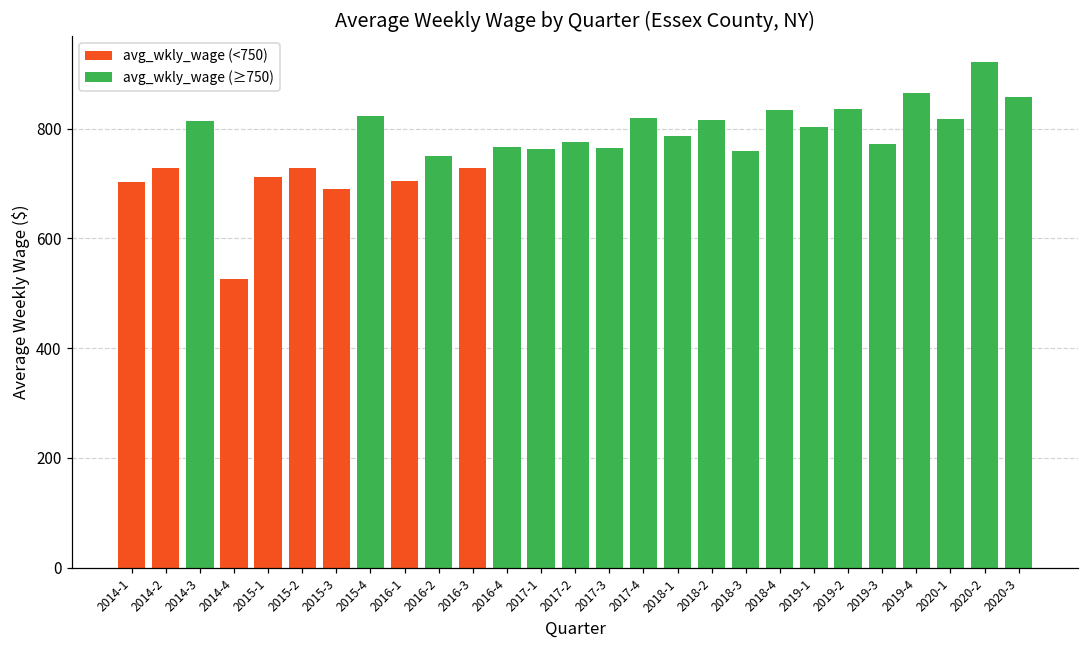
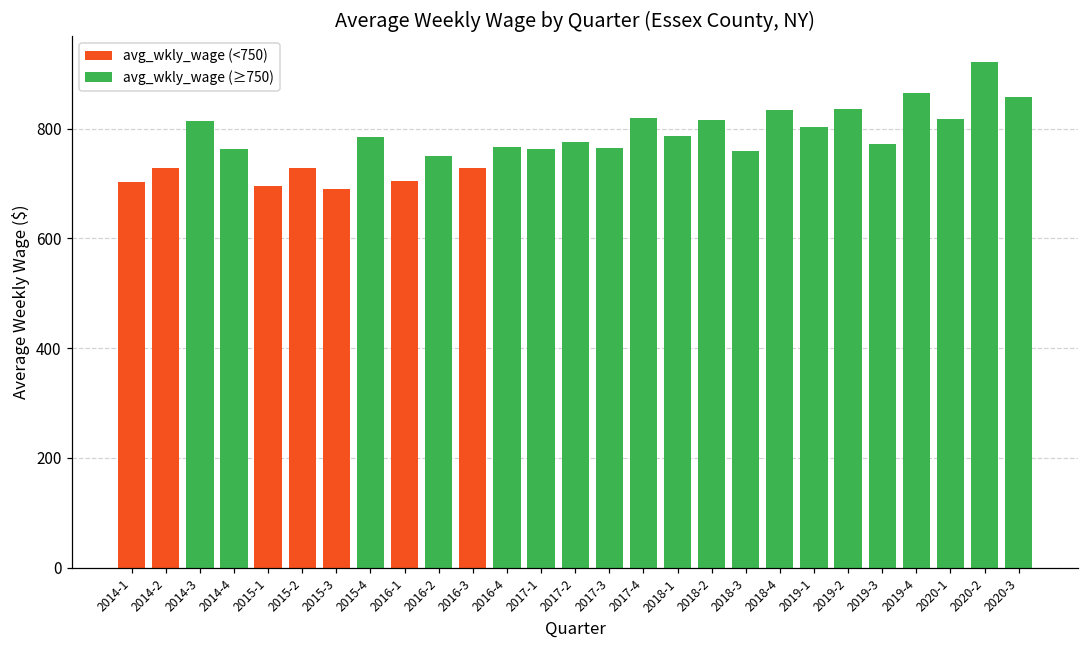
2014-4: 530 -> 760
2015-1: 710 -> 700
2015-4: 820 -> 790
